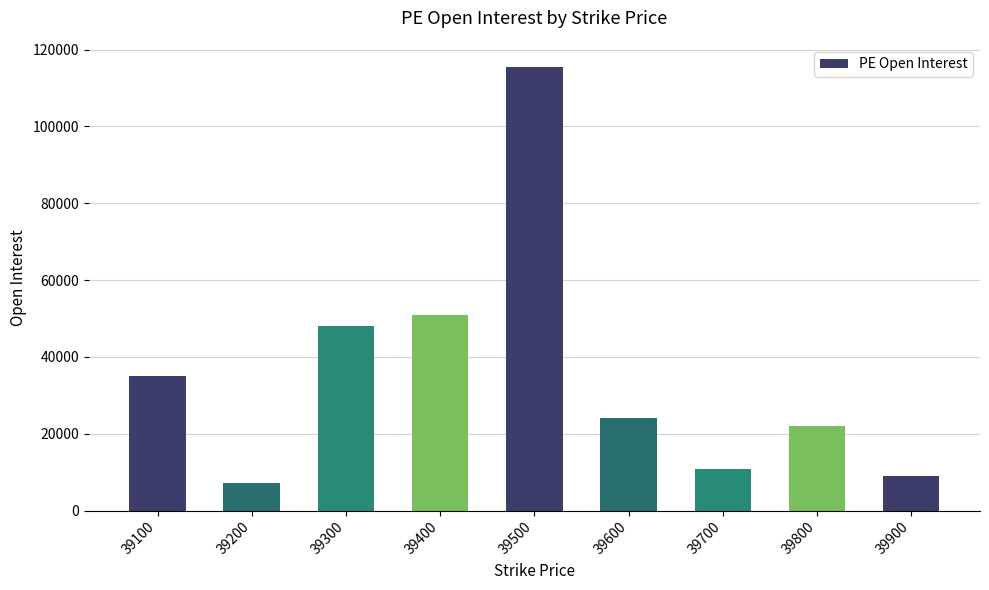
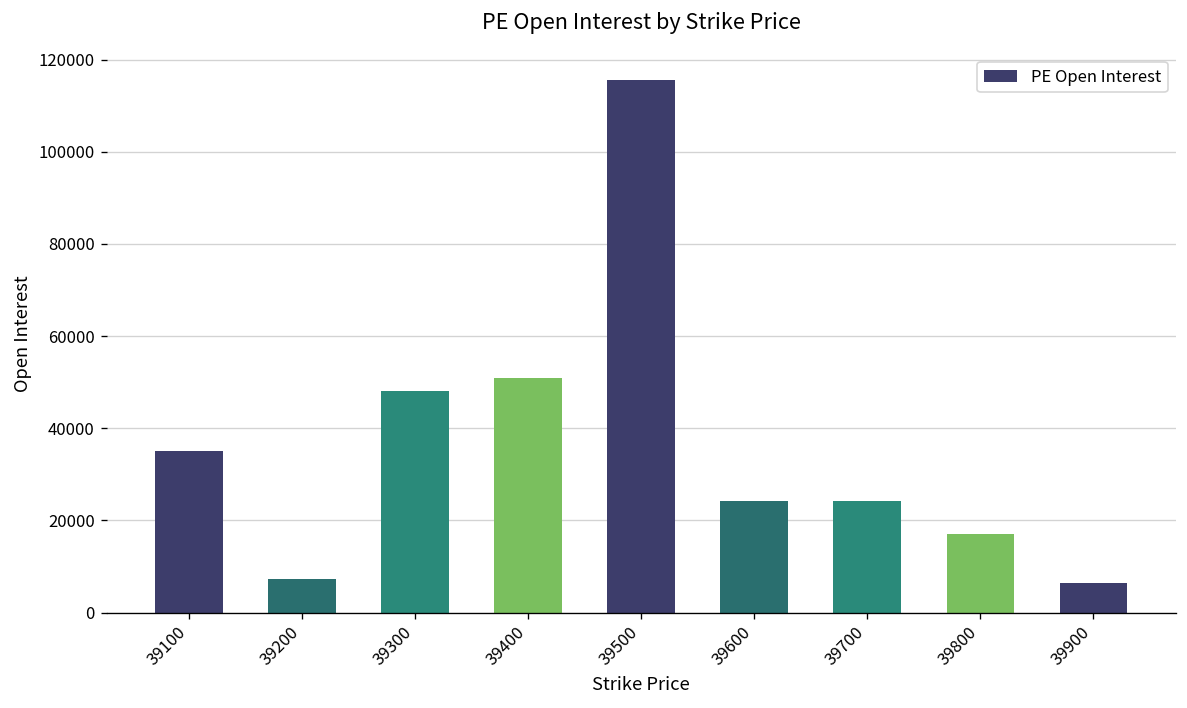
39700: 11000 -> 24000
39800: 22000 -> 17000
39900: 9000 -> 6000
